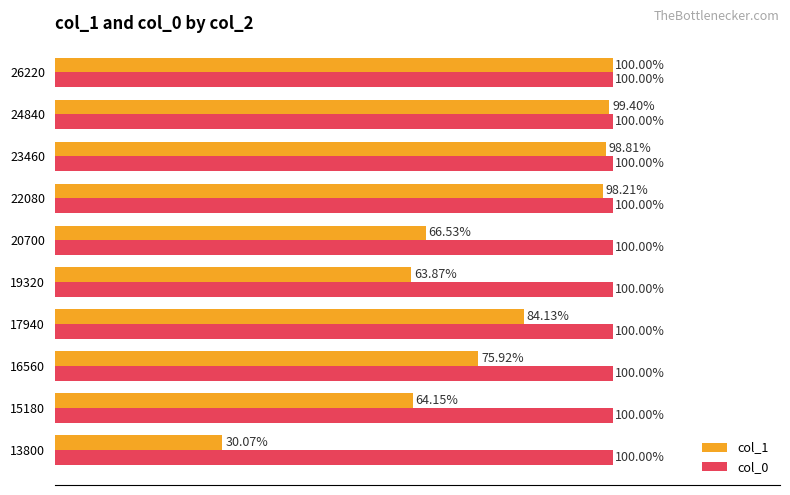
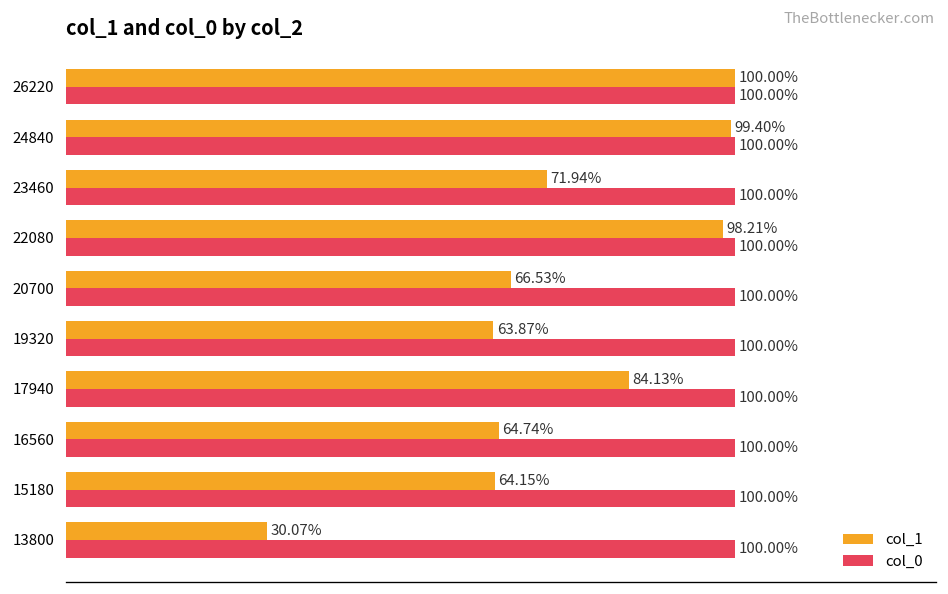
col_1, 23460: 98.81% -> 71.94%
col_1, 16560: 75.92% -> 64.74%
